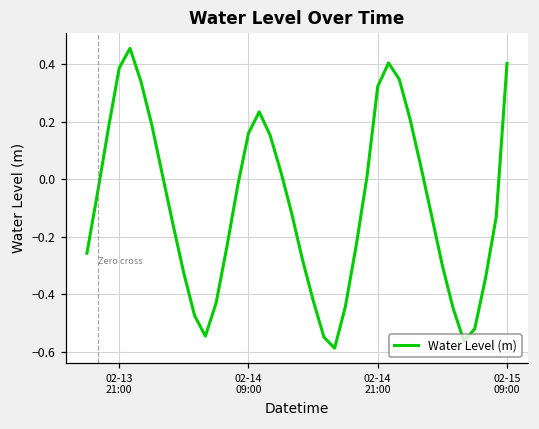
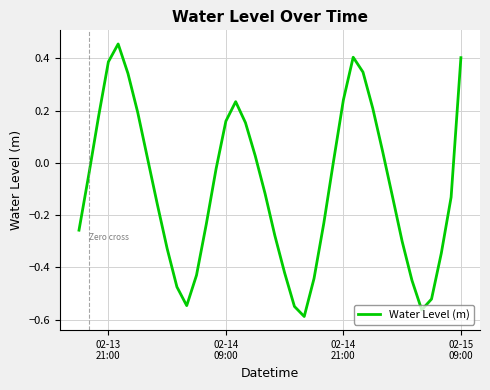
02-14 21:00: 0.32 -> 0.24
